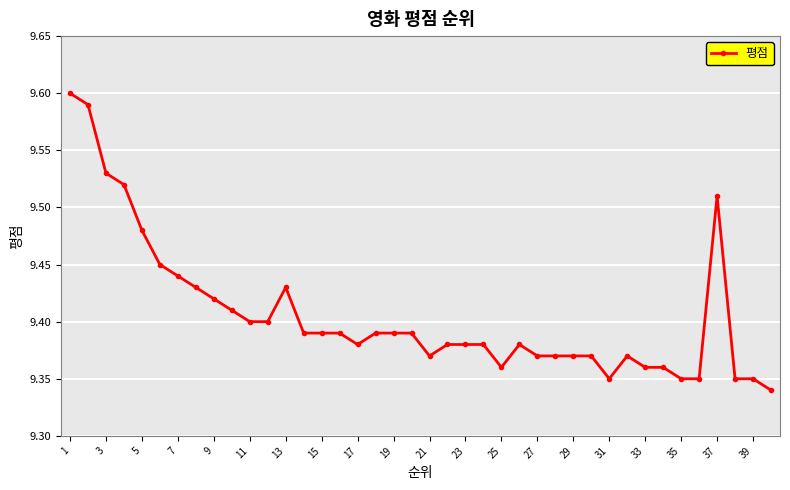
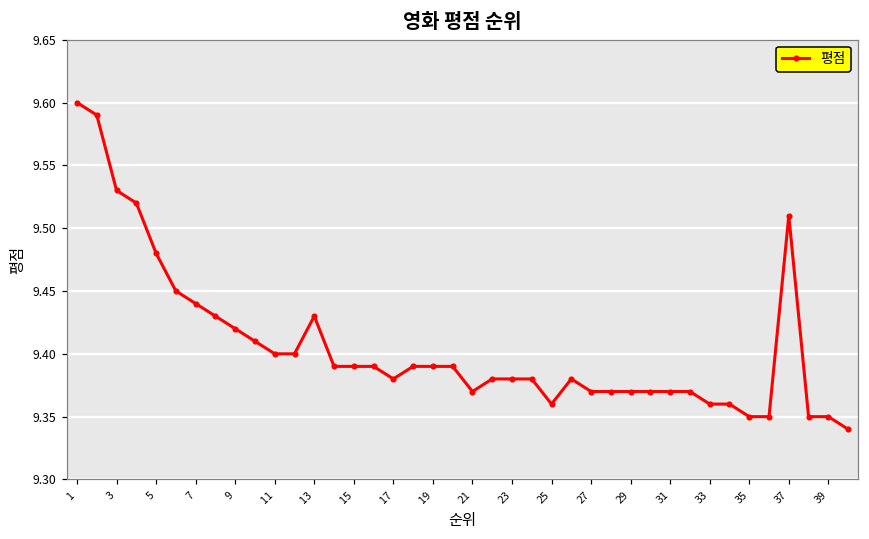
31: 9.35 -> 9.37
